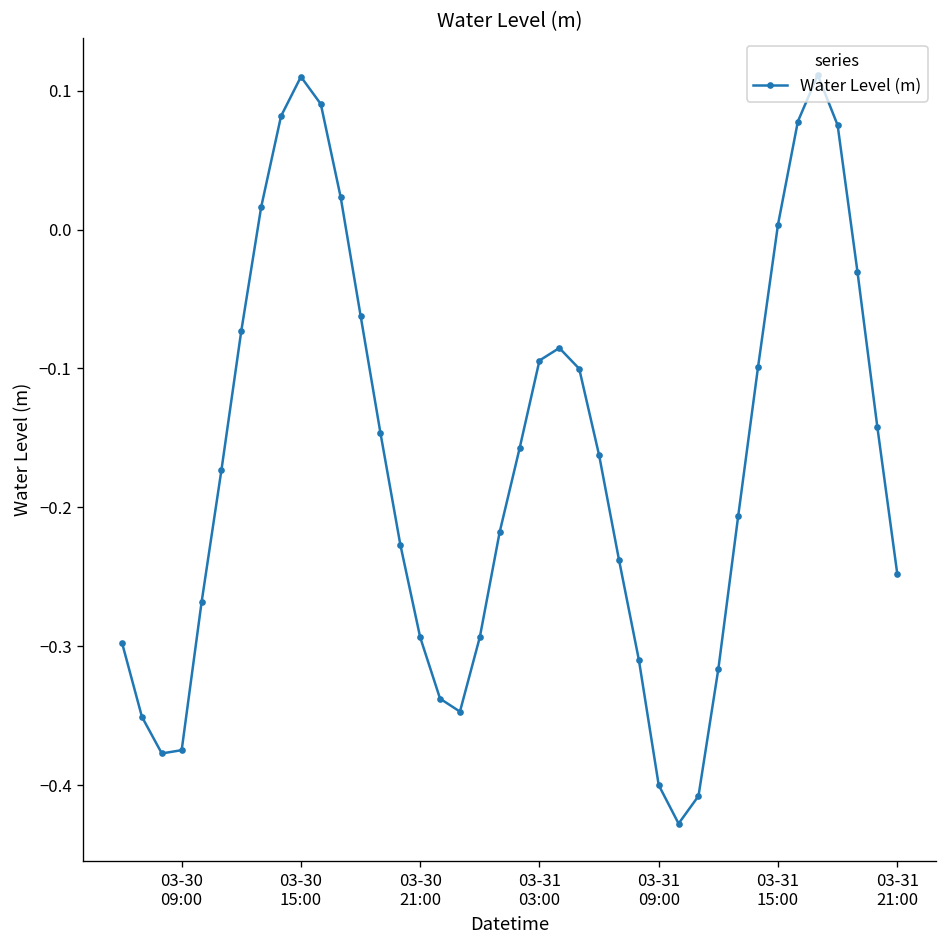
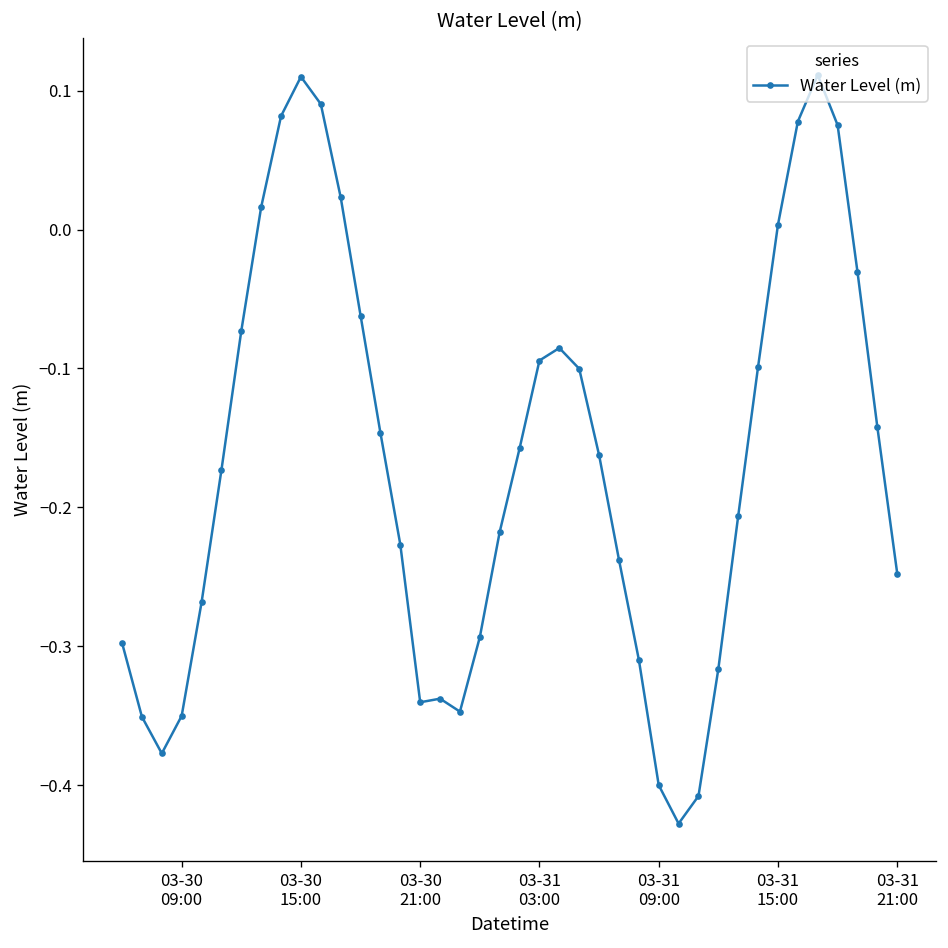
03-30 09:00: -0.375 -> -0.350
03-30 21:00: -0.294 -> -0.340
